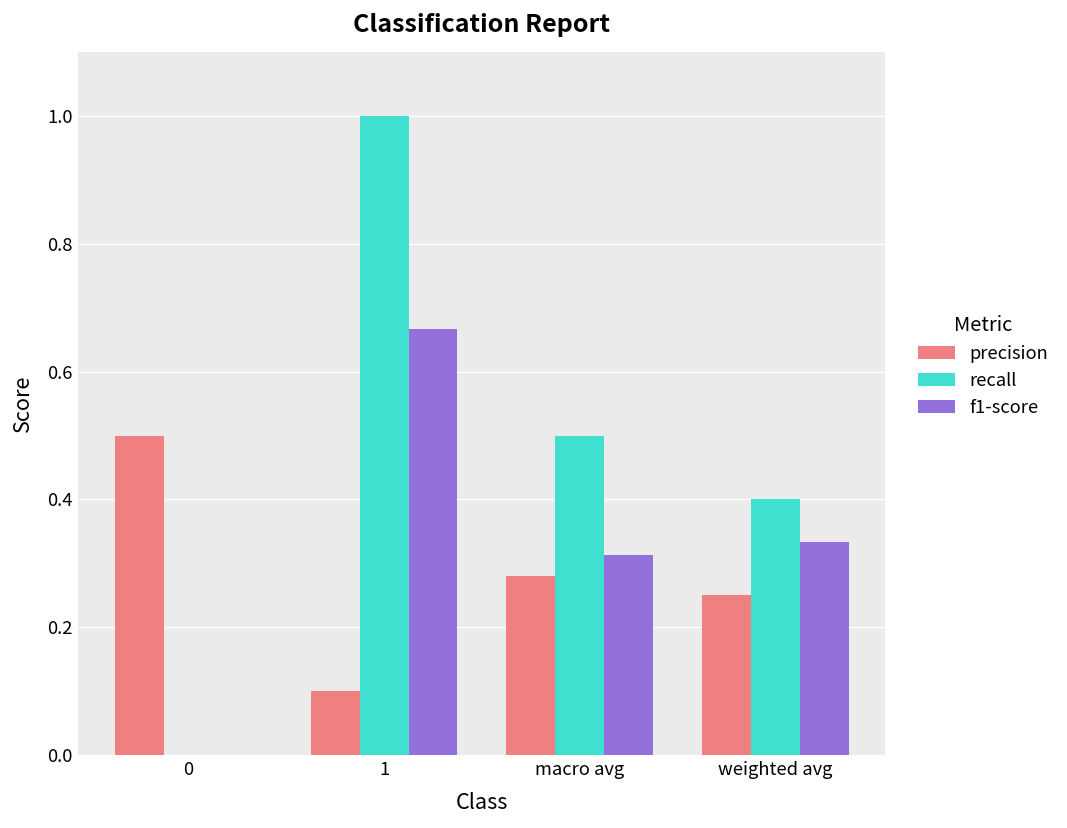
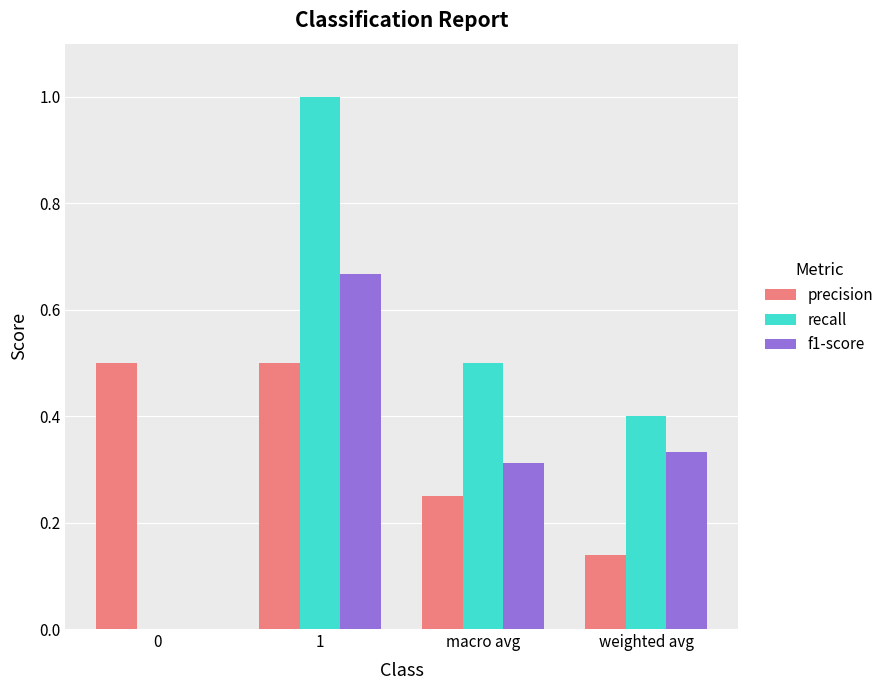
precision, 1: 0.1 -> 0.5
precision, macro avg: 0.28 -> 0.25
precision, weighted avg: 0.25 -> 0.14
